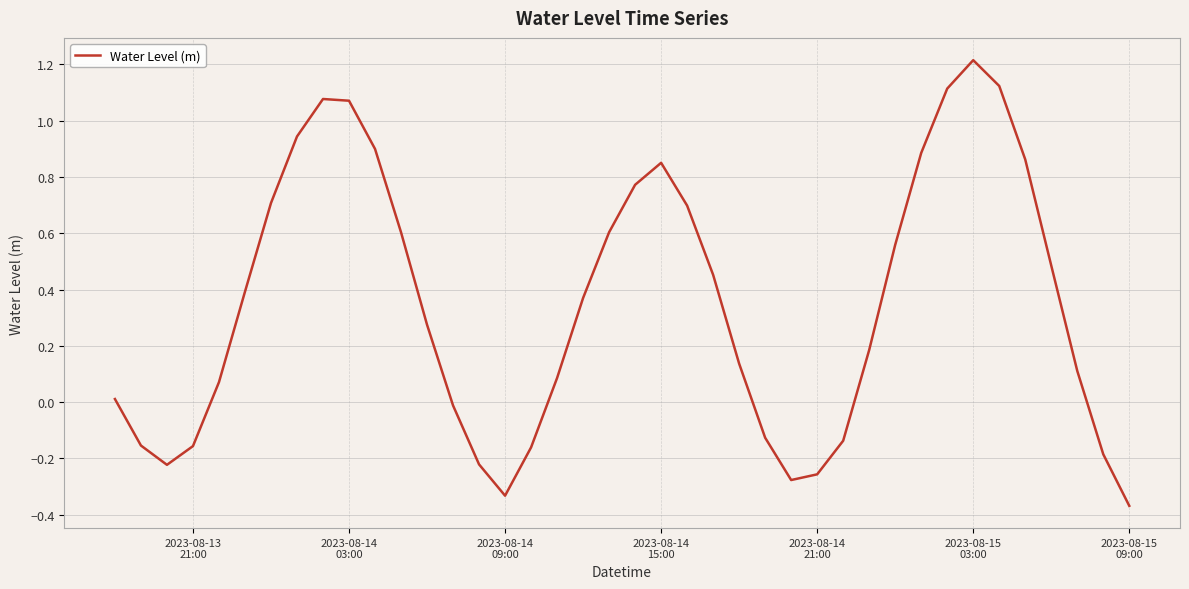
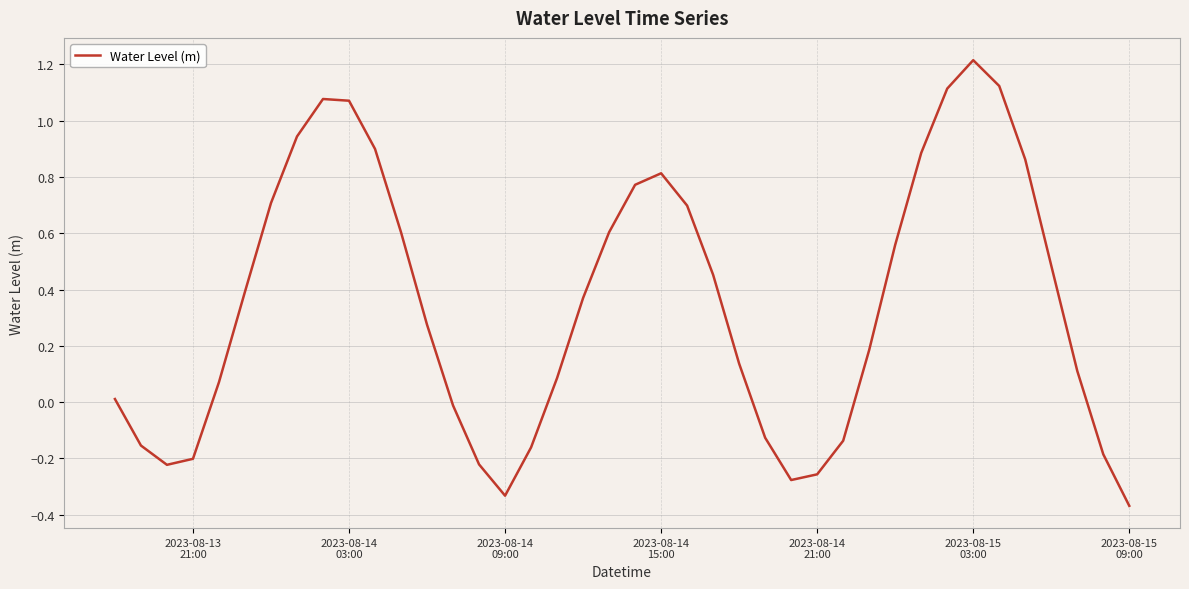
2023-08-13 21:00: -0.16 -> -0.20
2023-08-14 15:00: 0.85 -> 0.81
